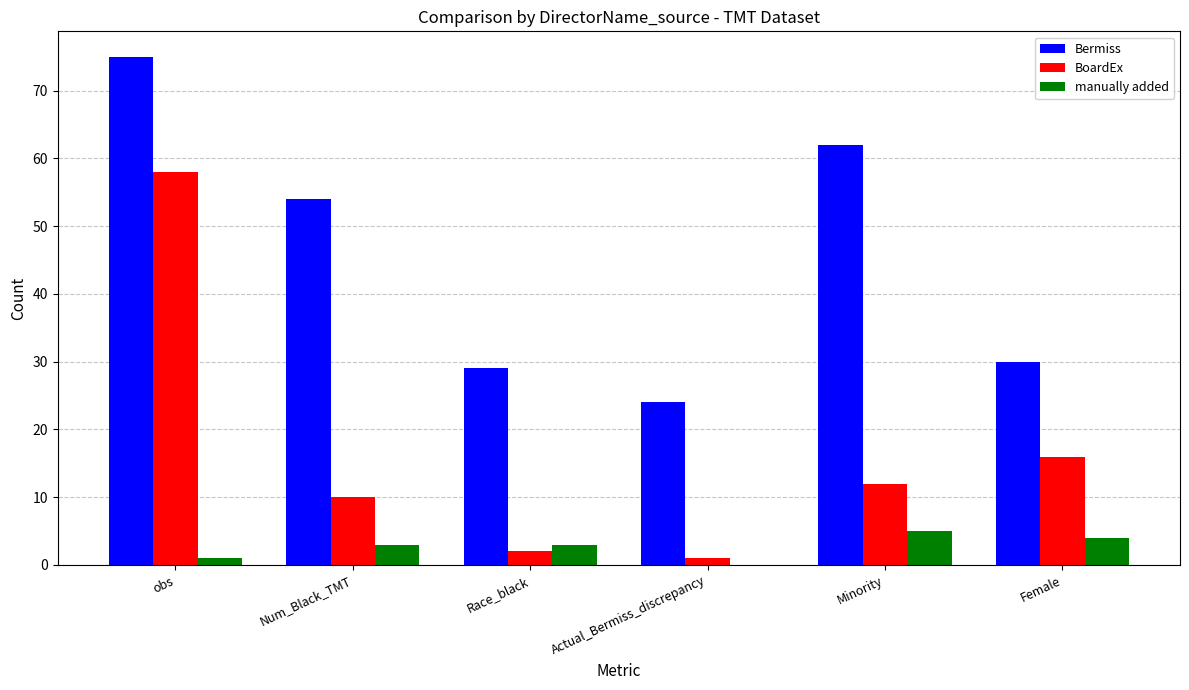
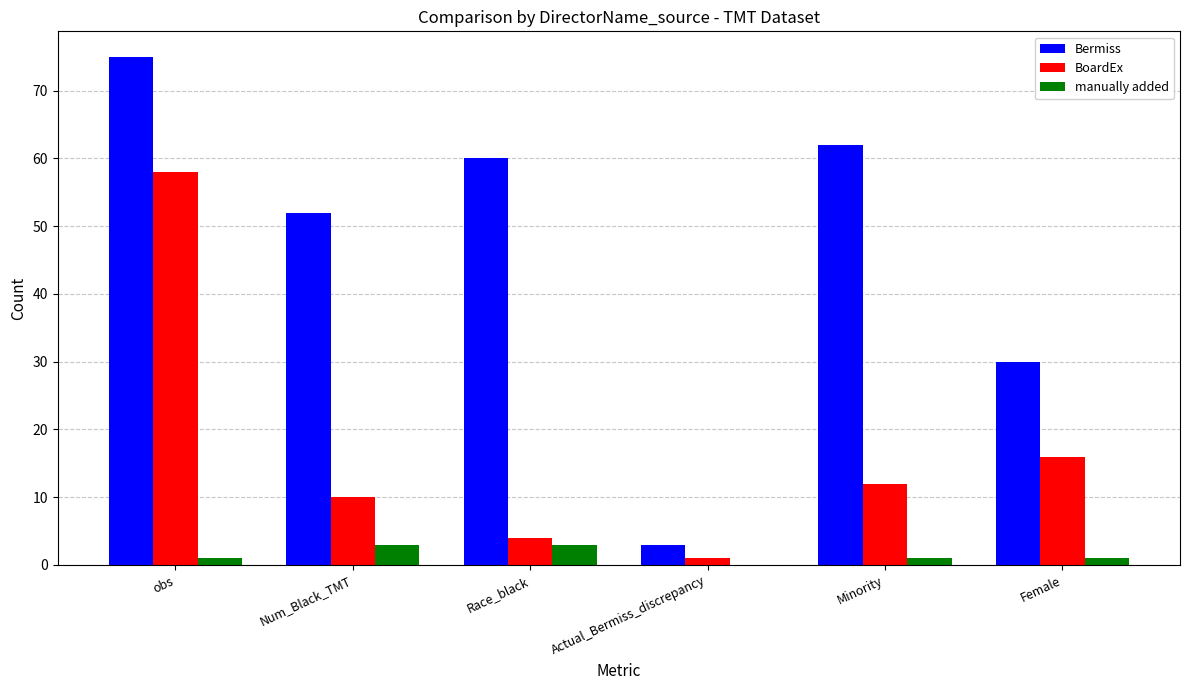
Bermiss, Num_Black_TMT: 54 -> 52
Bermiss, Race_black: 29 -> 60
BoardEx, Race_black: 2 -> 4
Bermiss, Actual_Bermiss_discrepancy: 24 -> 3
manually added, Minority: 5 -> 1
manually added, Female: 4 -> 1
